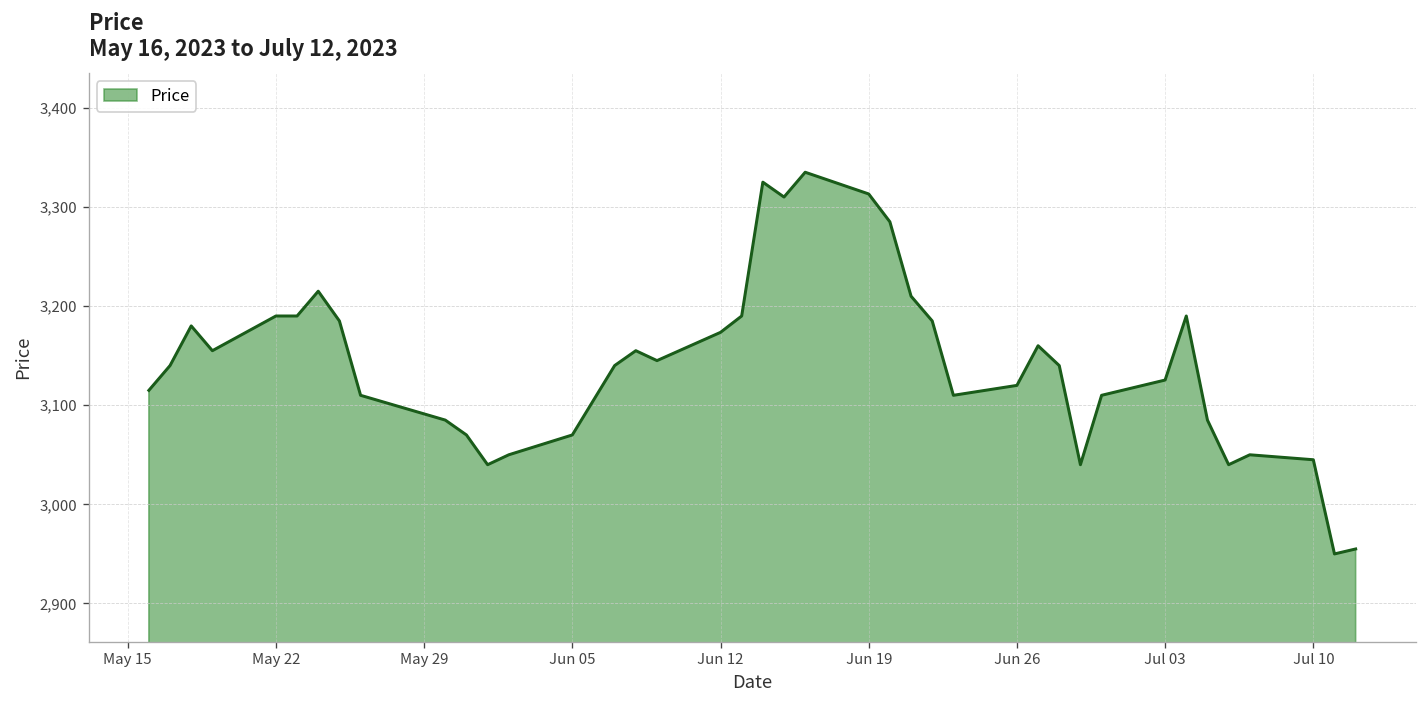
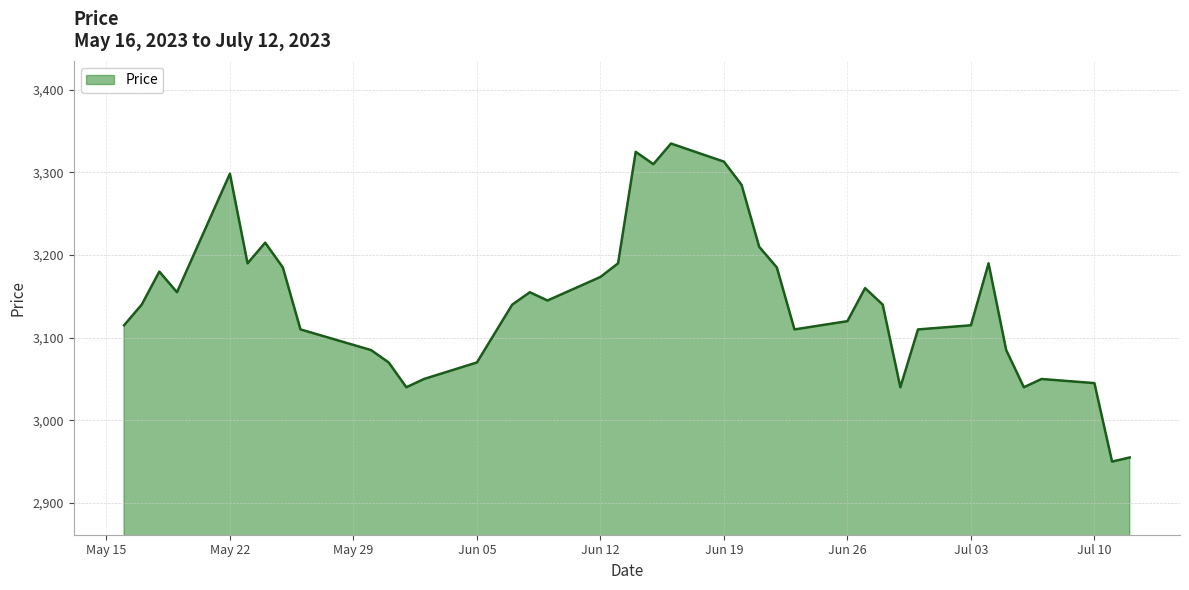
May 22: 3,190 -> 3,300
Jul 03: 3,130 -> 3,120
